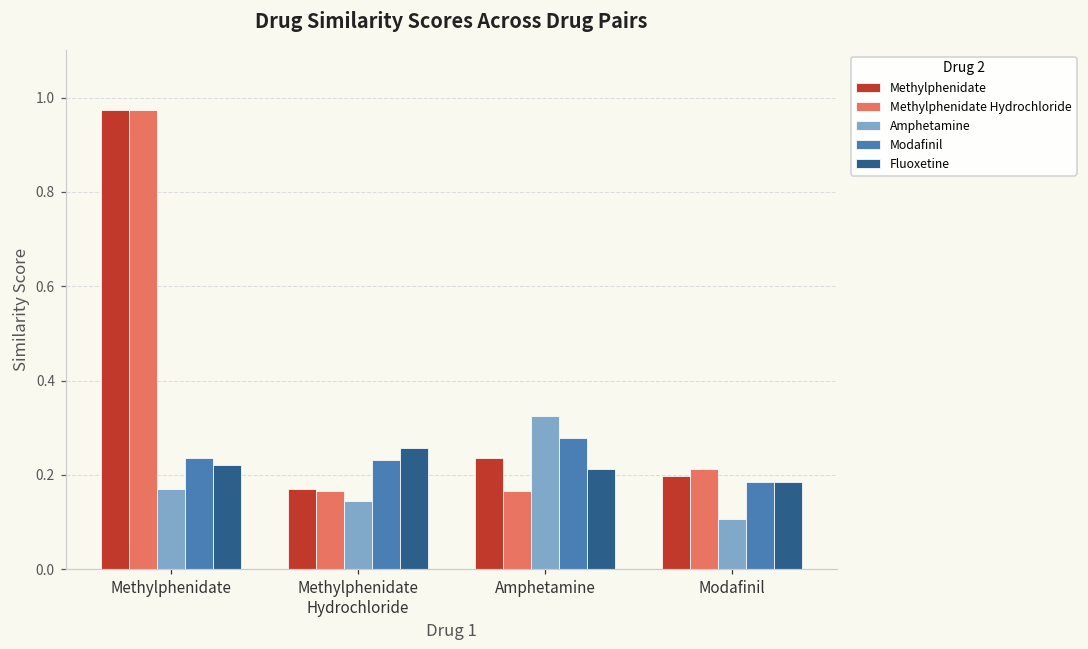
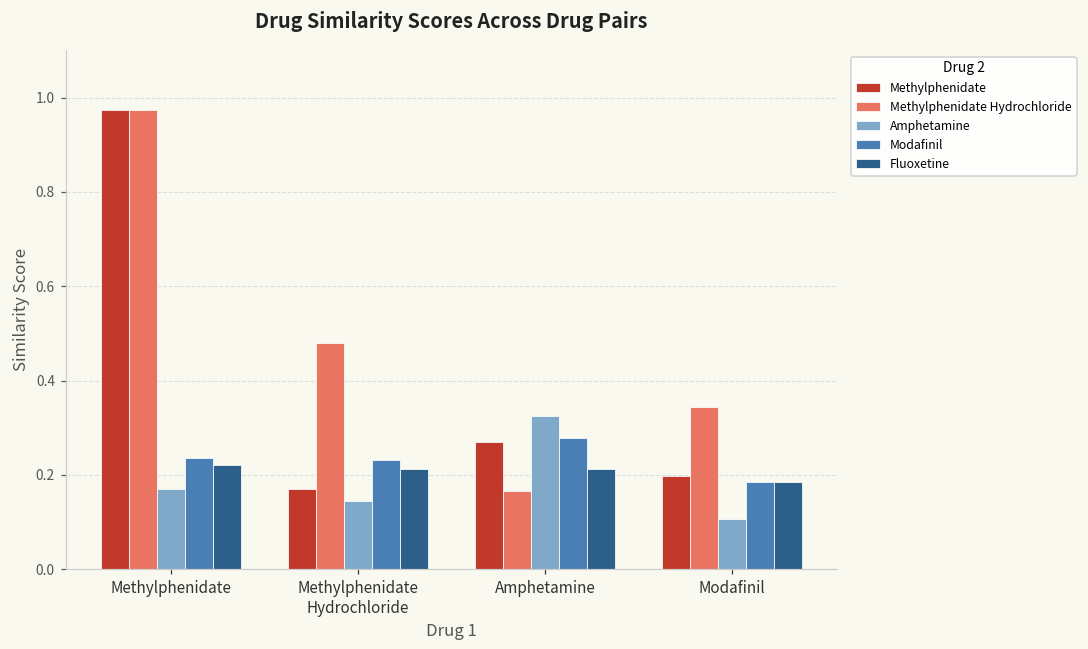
Methylphenidate Hydrochloride, Methylphenidate Hydrochloride: 0.17 -> 0.48
Fluoxetine, Methylphenidate Hydrochloride: 0.26 -> 0.21
Methylphenidate, Amphetamine: 0.24 -> 0.27
Methylphenidate Hydrochloride, Modafinil: 0.21 -> 0.34
